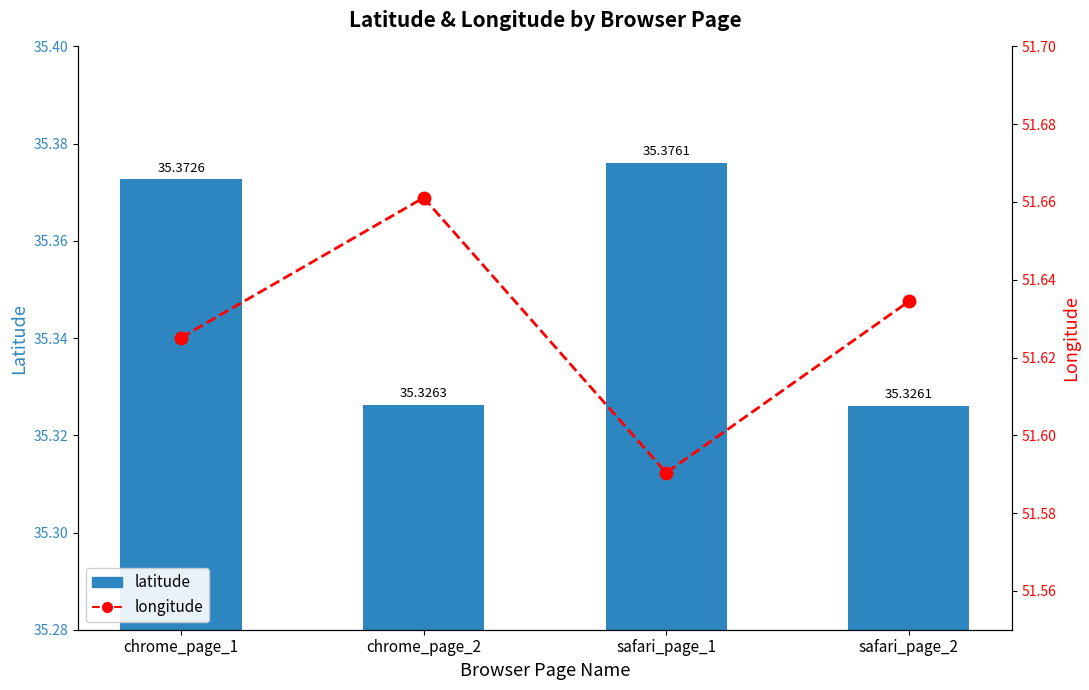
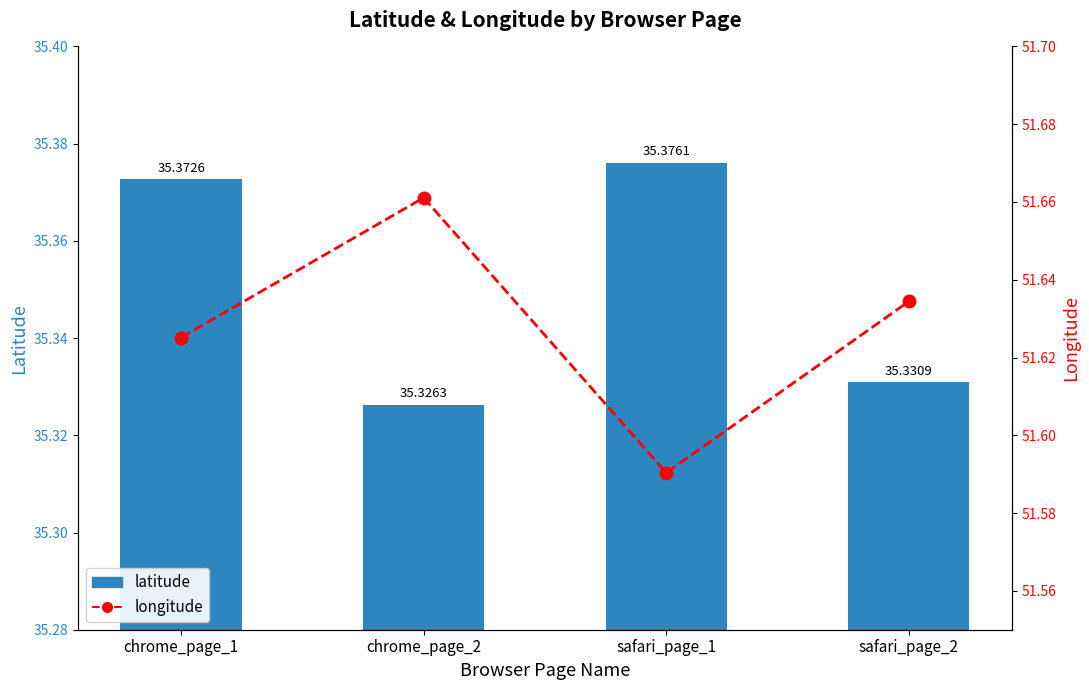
latitude, safari_page_2: 35.3261 -> 35.3309
